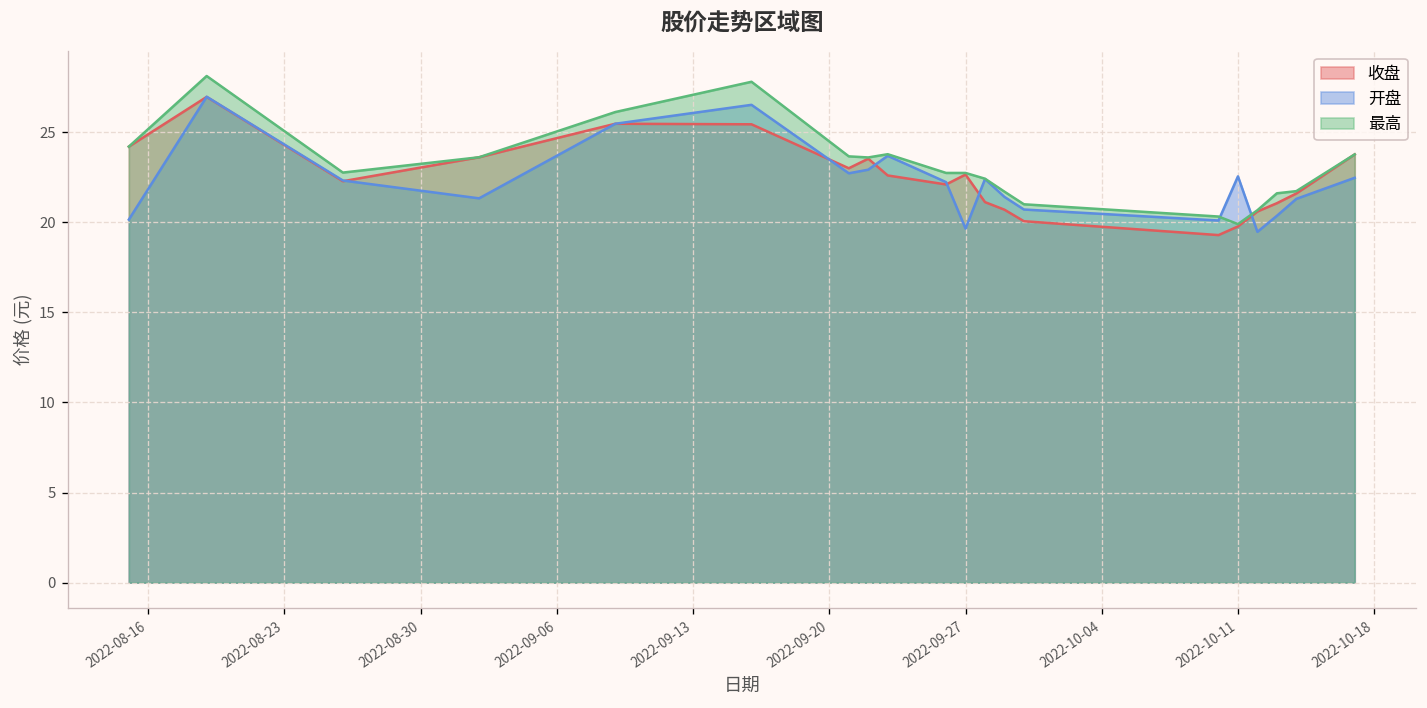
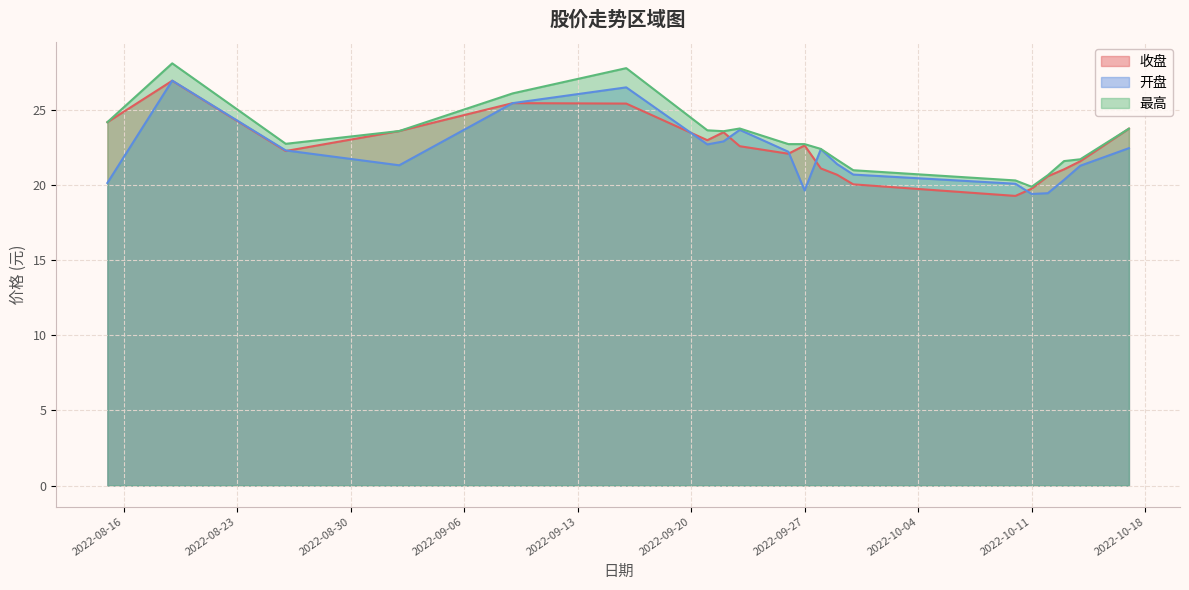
开盘, 2022-10-11: 22.6 -> 19.4
